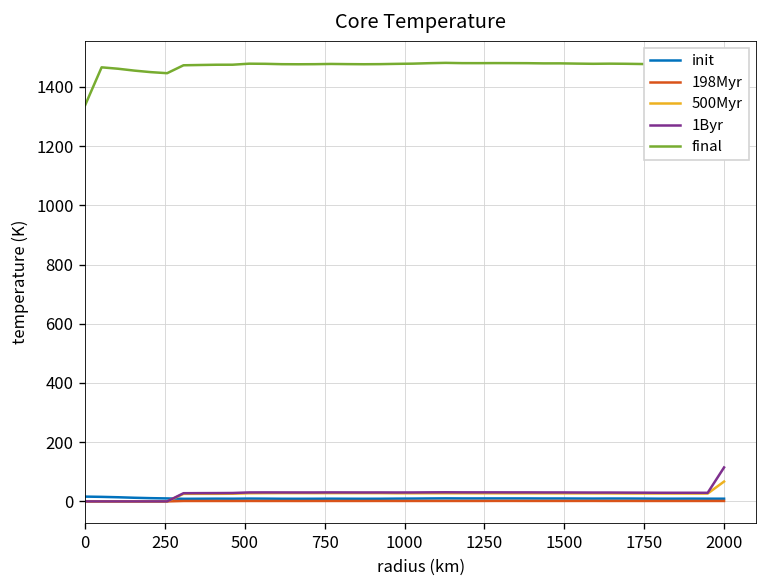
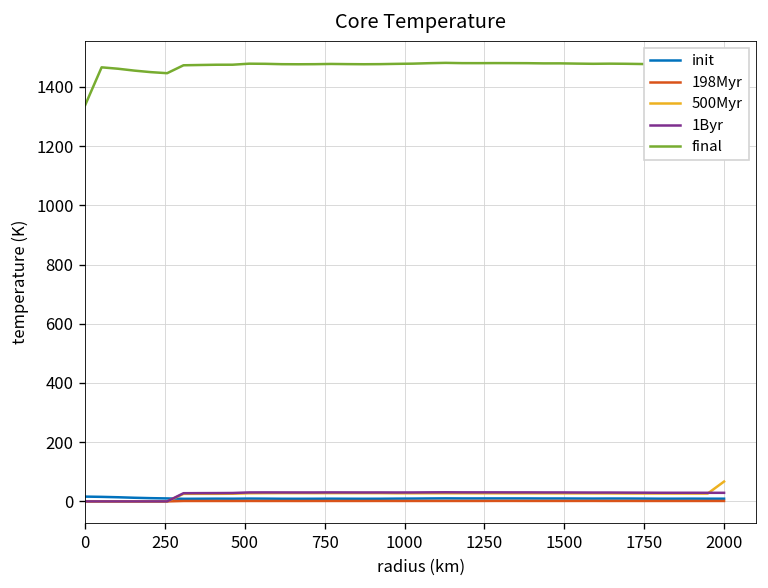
1Byr, 2000: 110 -> 30
